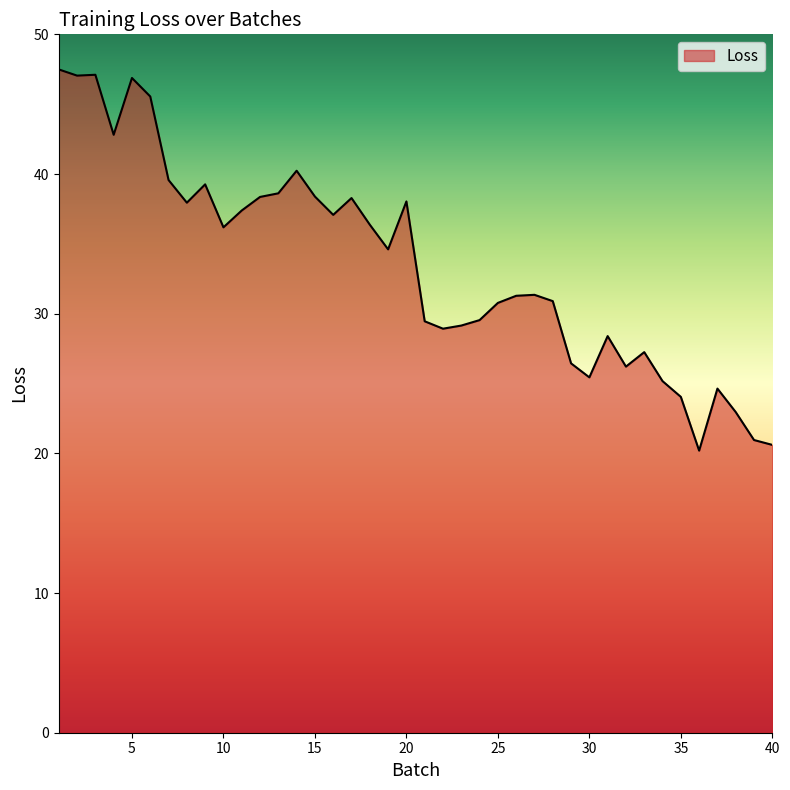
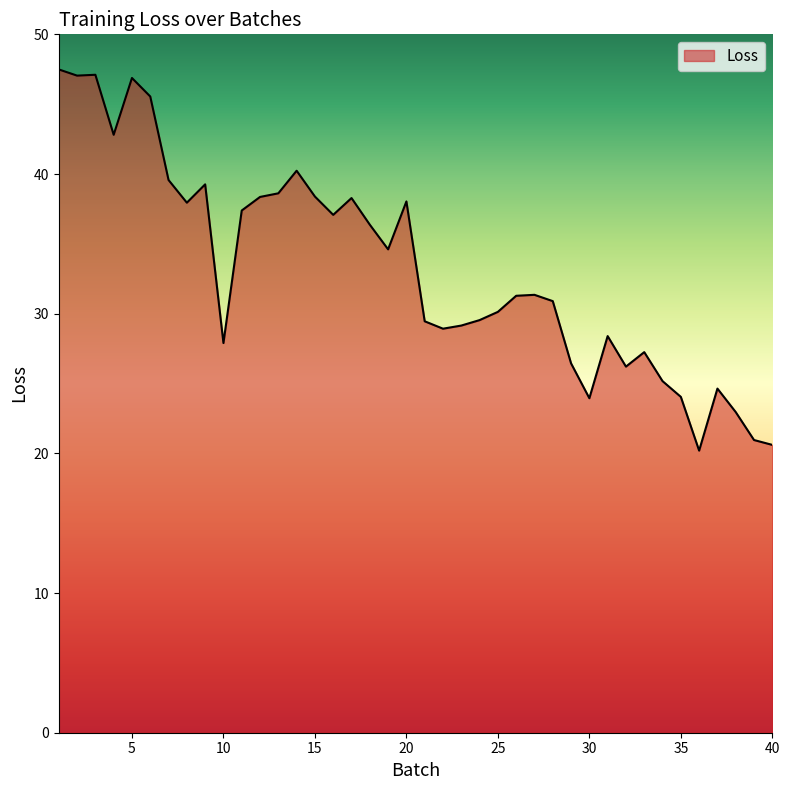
10: 36.2 -> 27.9
25: 30.8 -> 30.1
30: 25.4 -> 23.9
